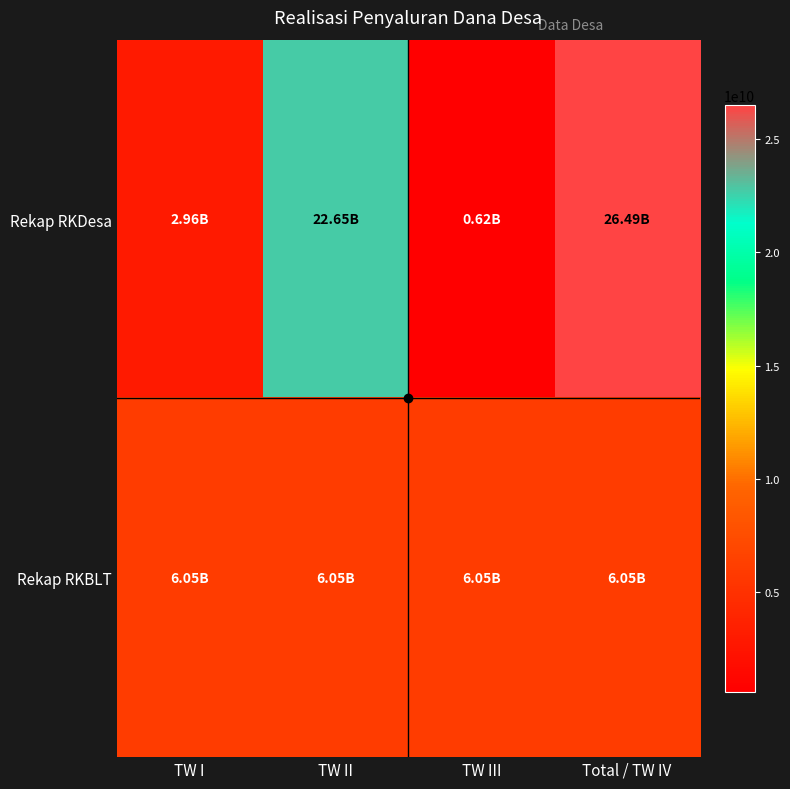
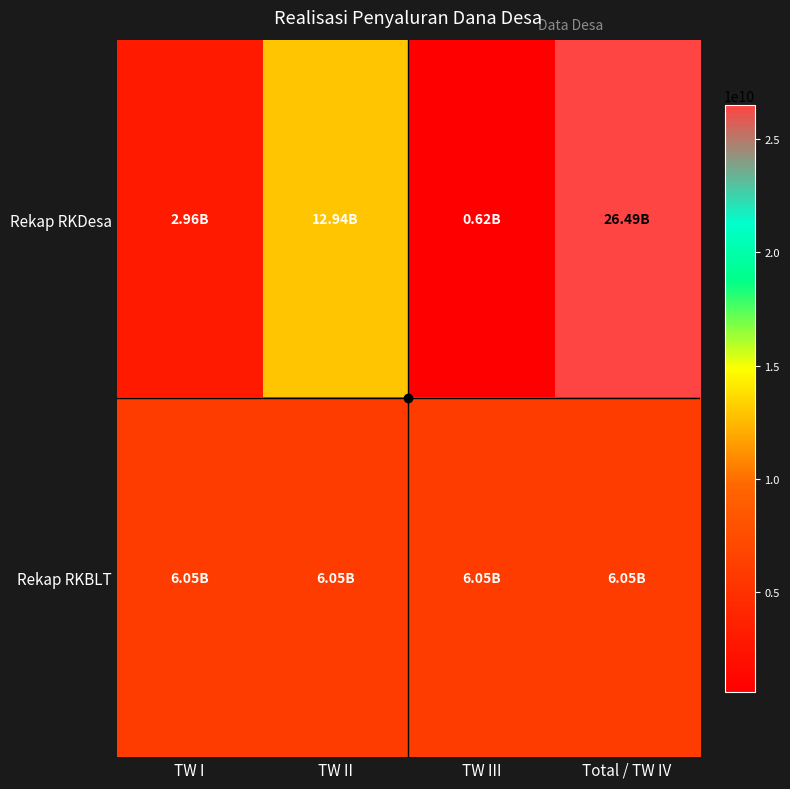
Rekap RKDesa, TW II: 22.65B -> 12.94B
